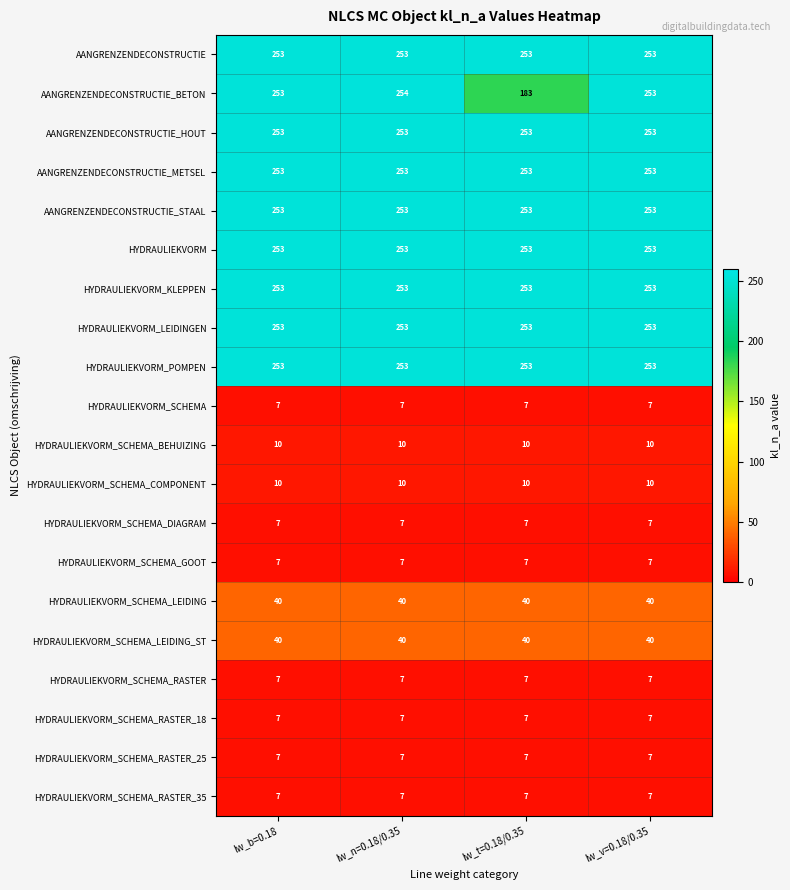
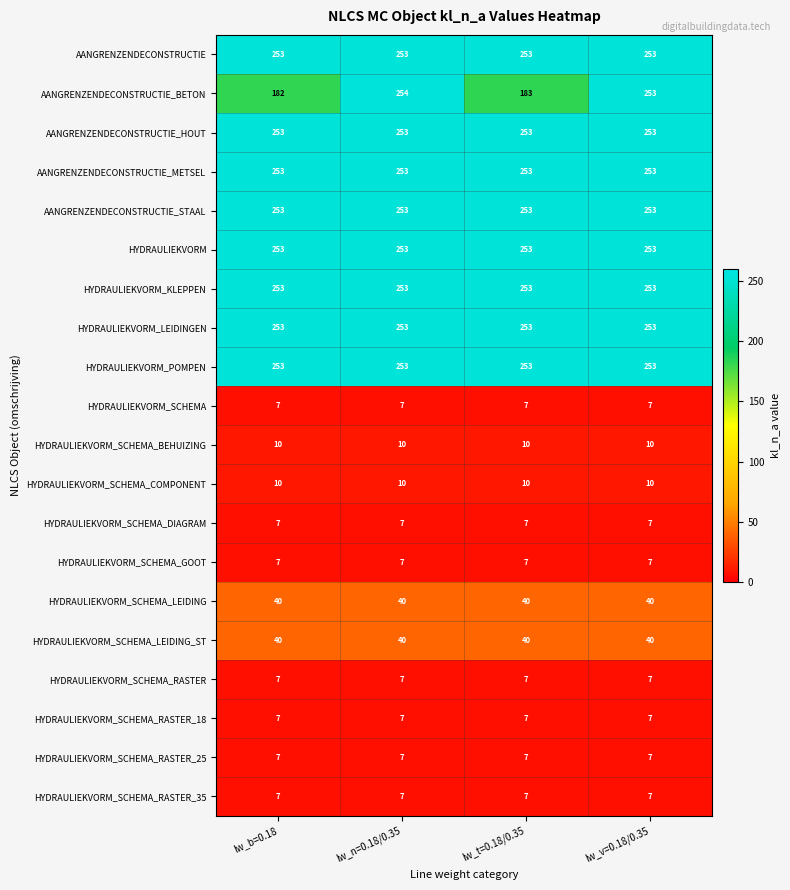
AANGRENZENDECONSTRUCTIE_BETON, lw_b=0.18: 253 -> 182
